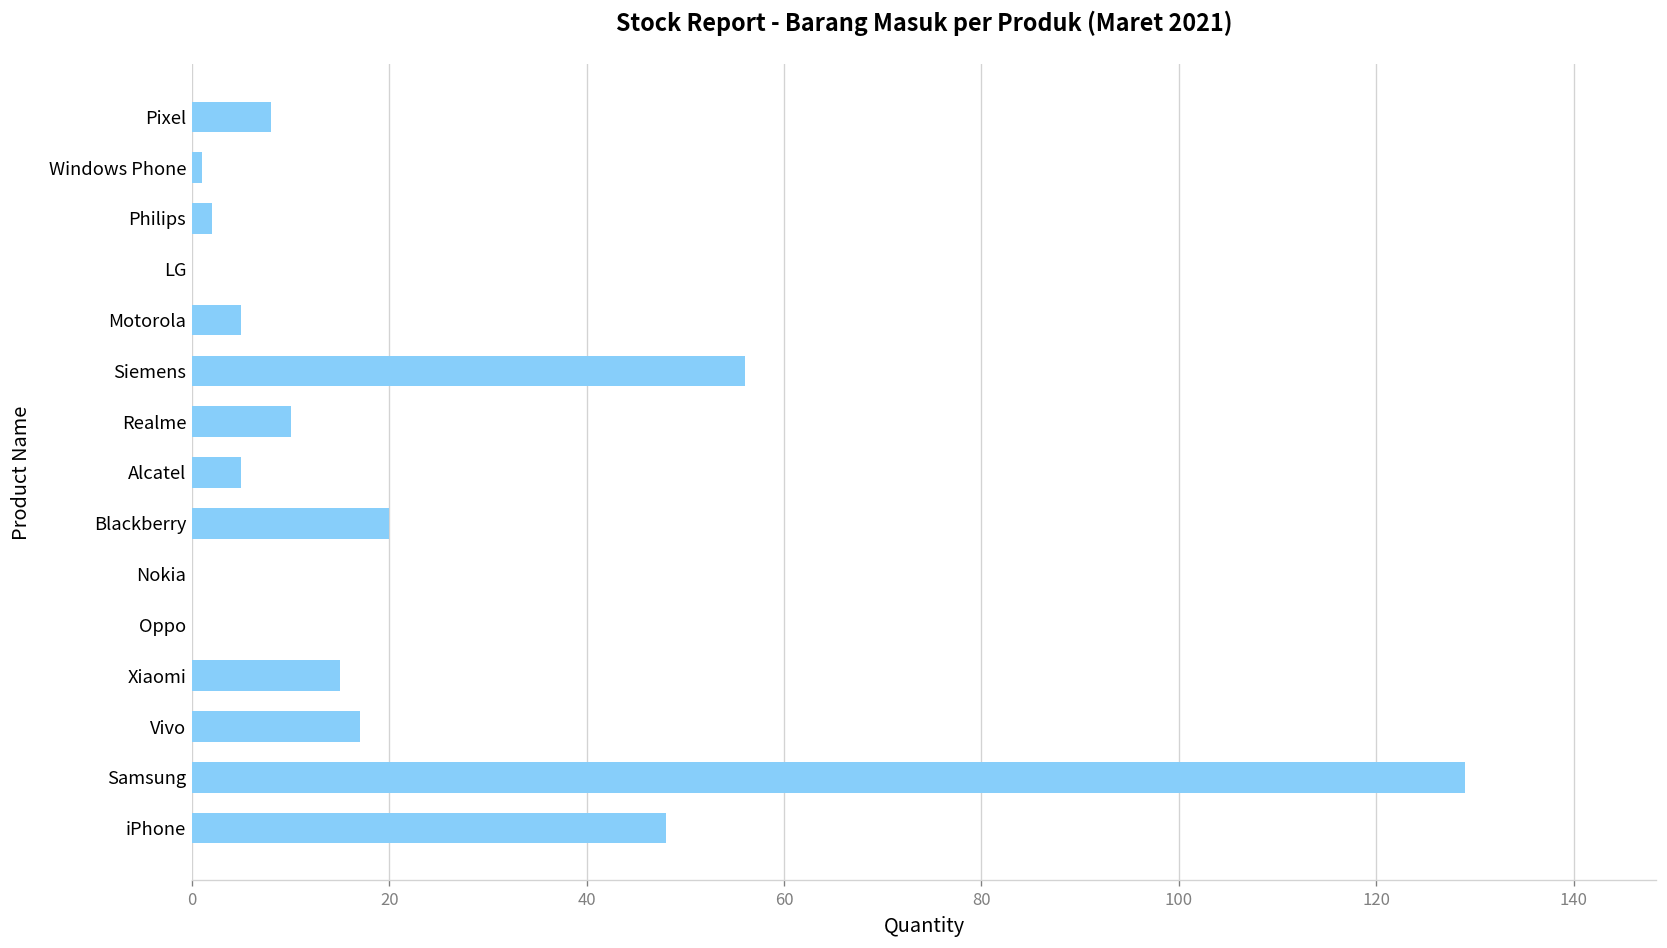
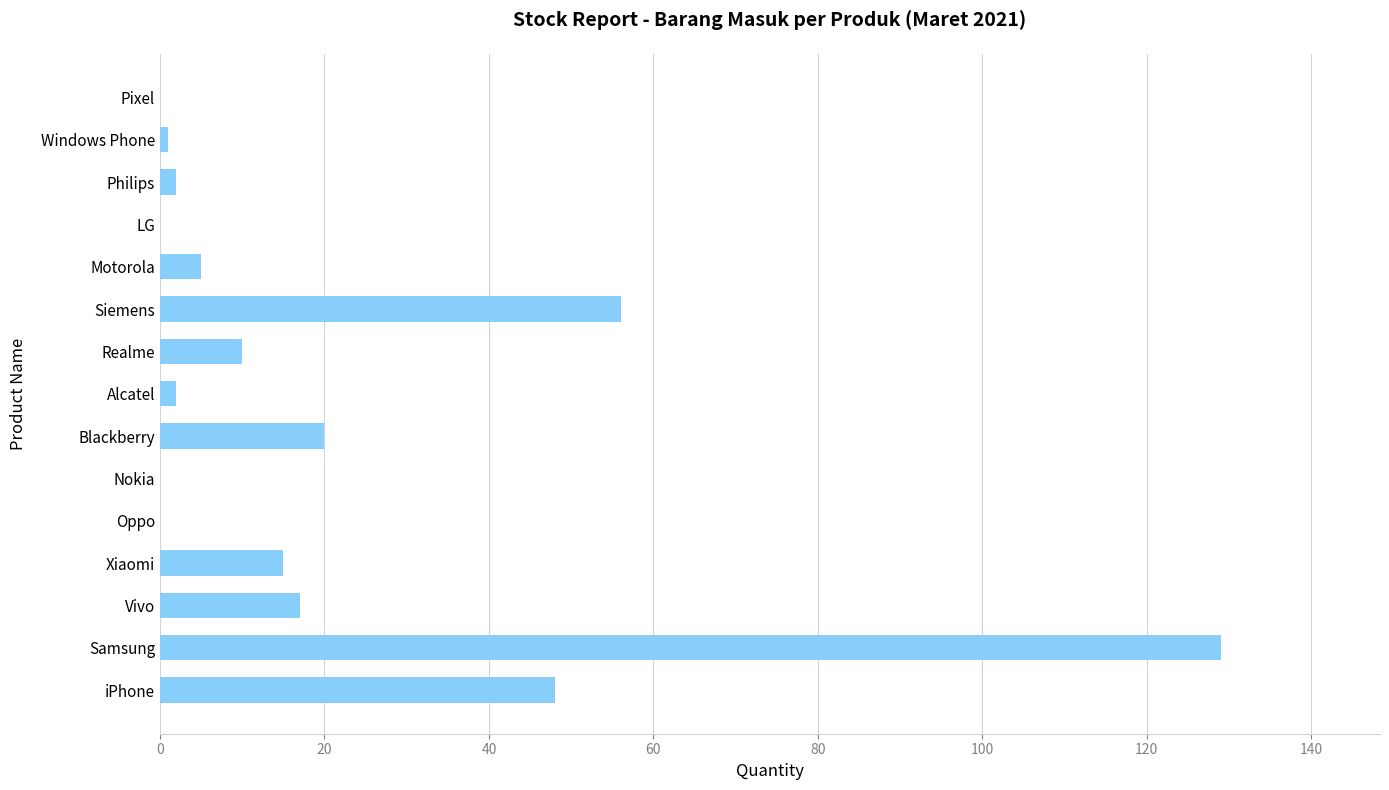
Pixel: 8 -> 0
Alcatel: 5 -> 2
